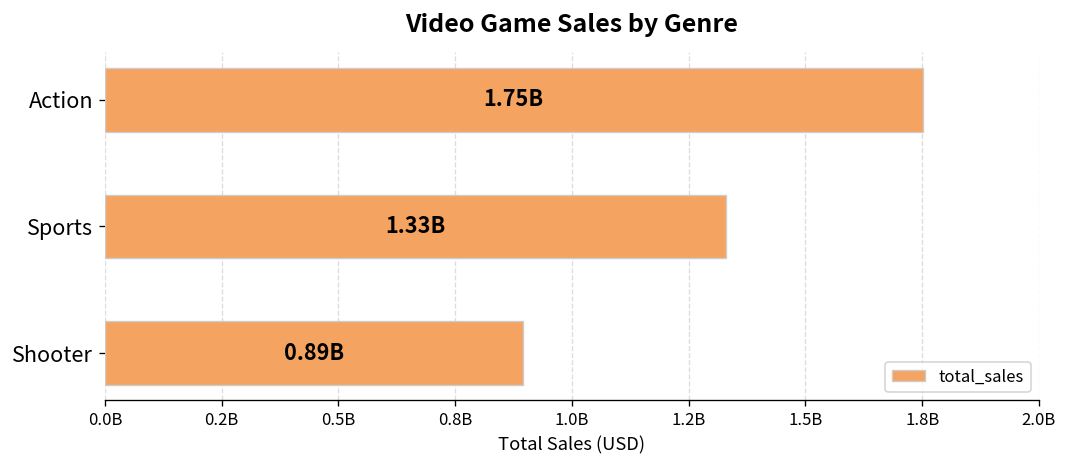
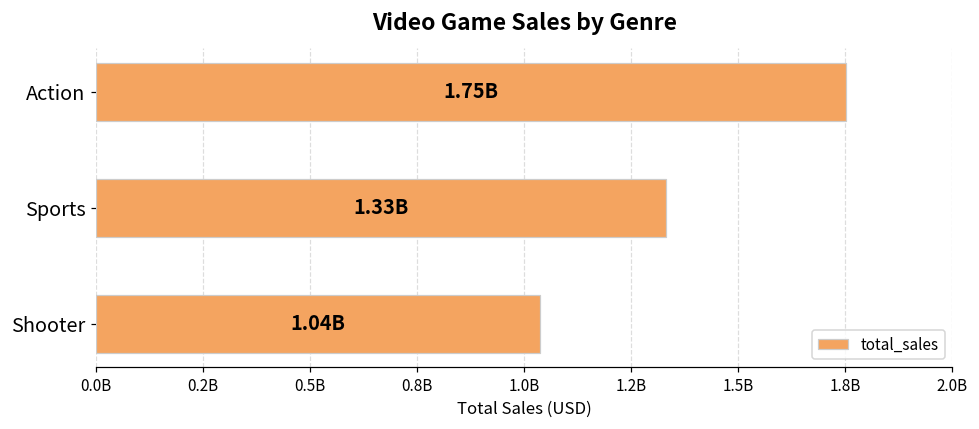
Shooter: 0.89B -> 1.04B
